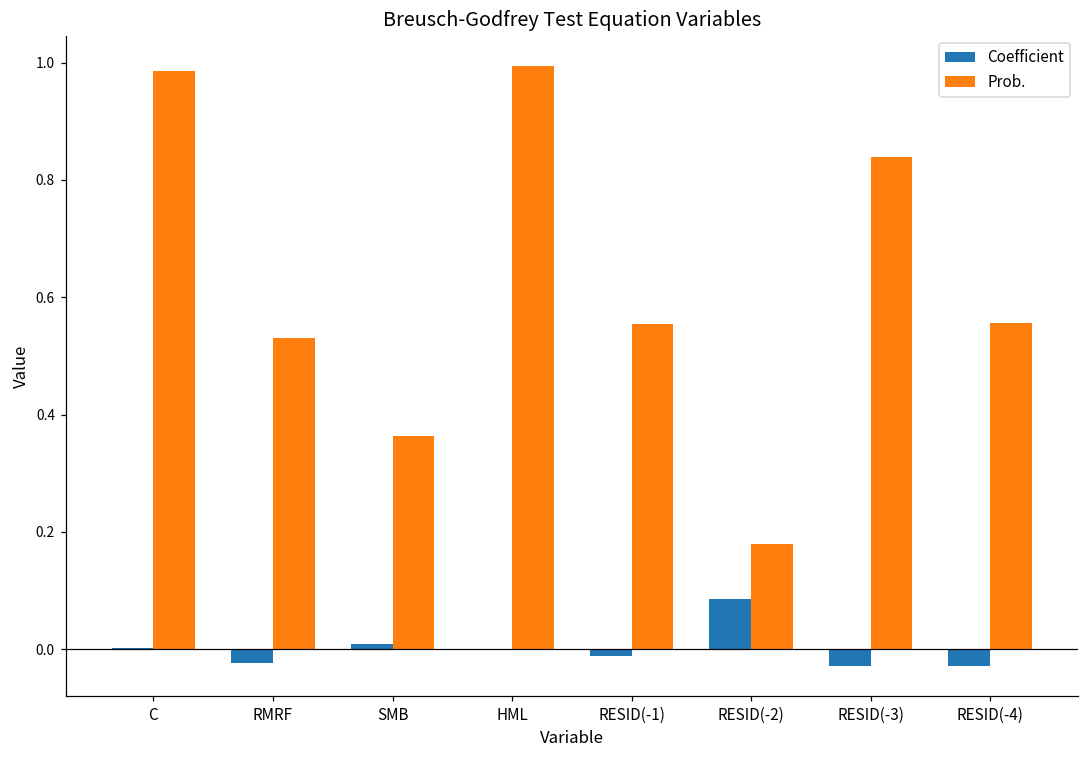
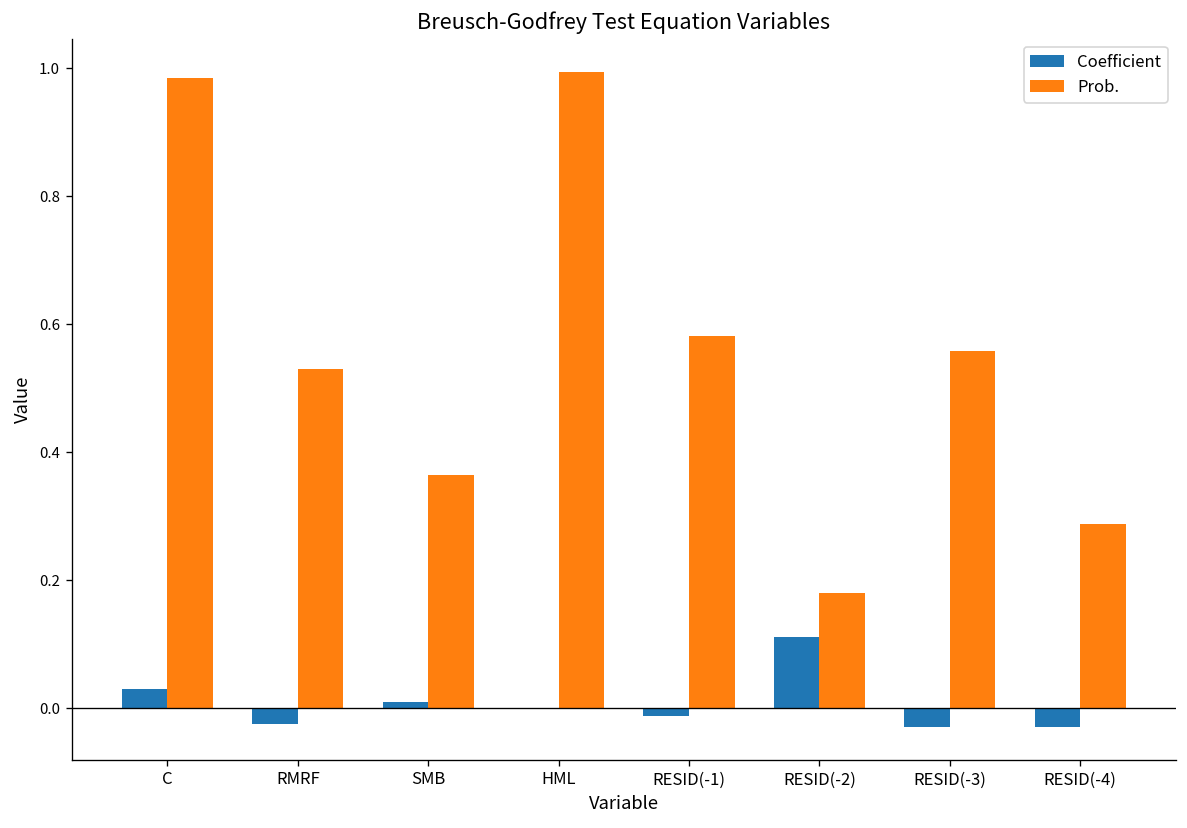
Coefficient, C: 0.00 -> 0.03
Prob., RESID(-1): 0.55 -> 0.58
Coefficient, RESID(-2): 0.09 -> 0.11
Prob., RESID(-3): 0.84 -> 0.56
Prob., RESID(-4): 0.56 -> 0.29
